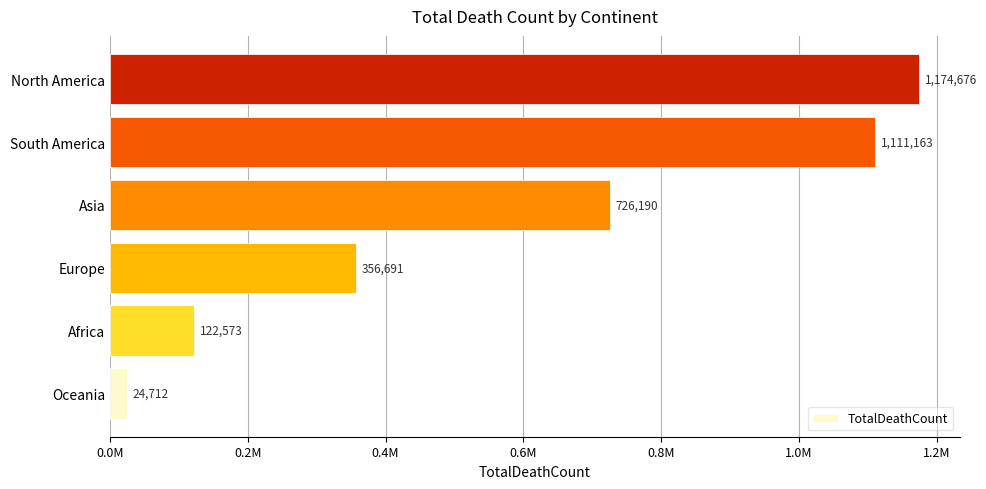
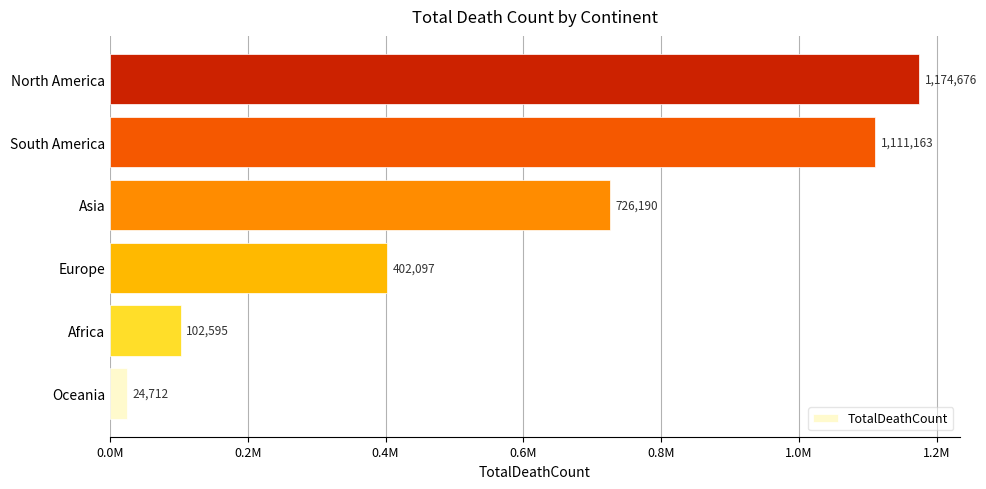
Europe: 356,691 -> 402,097
Africa: 122,573 -> 102,595
